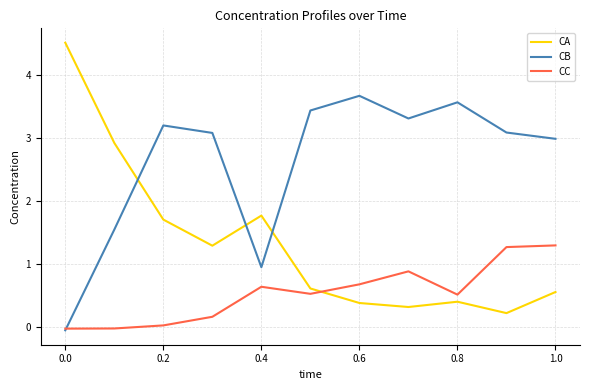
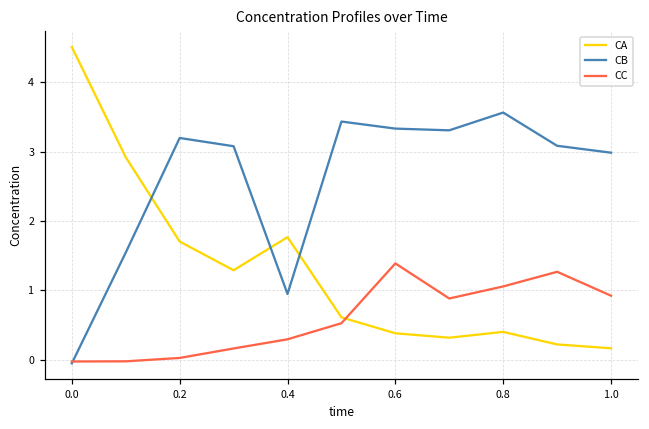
CC, 0.4: 0.6 -> 0.3
CB, 0.6: 3.7 -> 3.3
CC, 0.6: 0.7 -> 1.4
CC, 0.8: 0.5 -> 1.1
CA, 1.0: 0.6 -> 0.2
CC, 1.0: 1.3 -> 0.9
